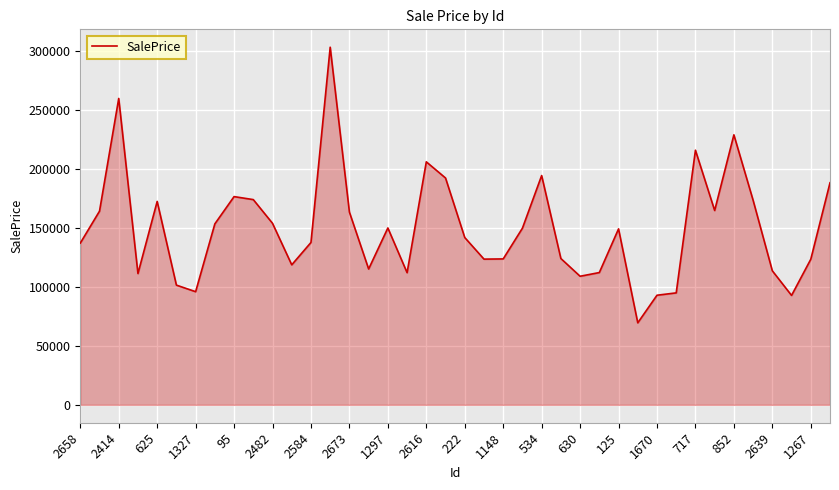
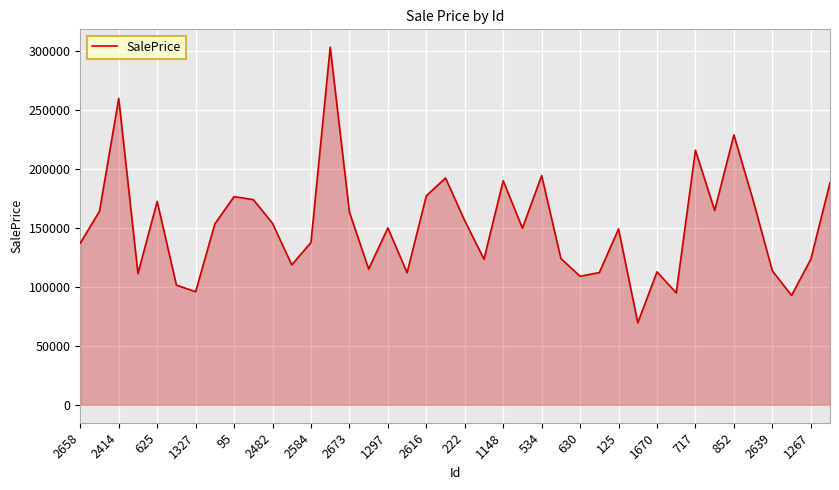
2616: 206000 -> 177000
222: 142000 -> 156000
1148: 124000 -> 190000
1670: 93000 -> 113000
